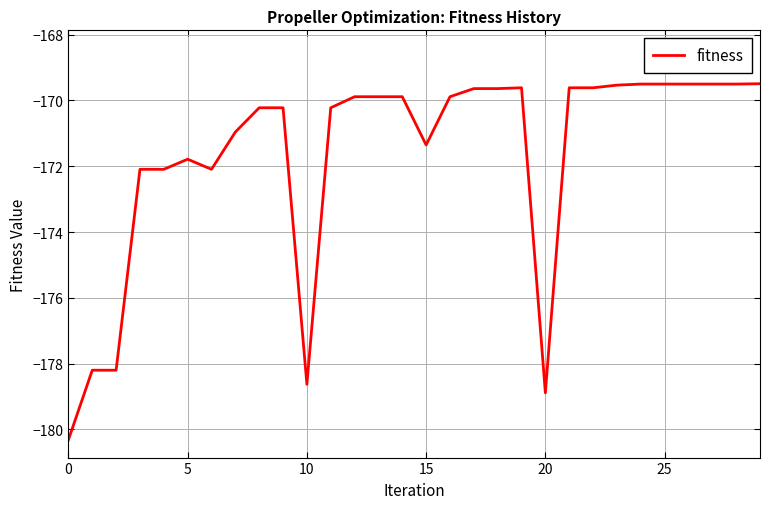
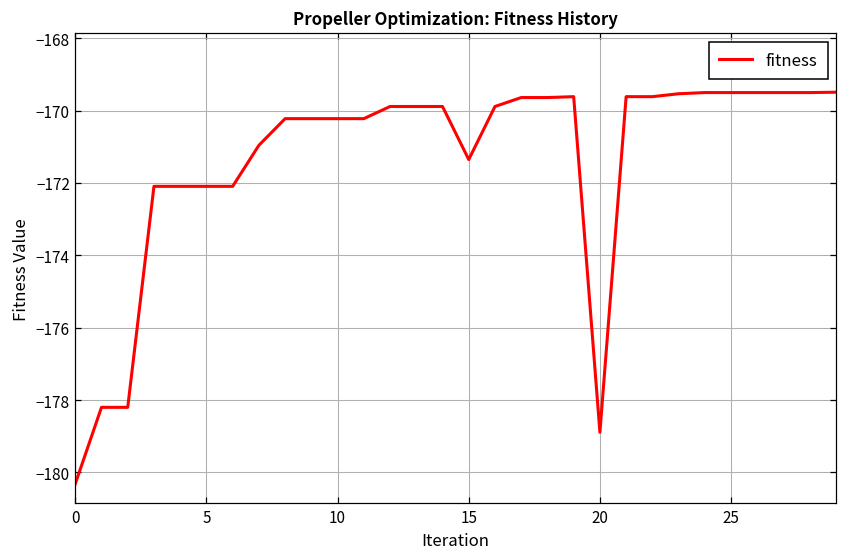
5: -171.8 -> -172.1
10: -178.6 -> -170.2
